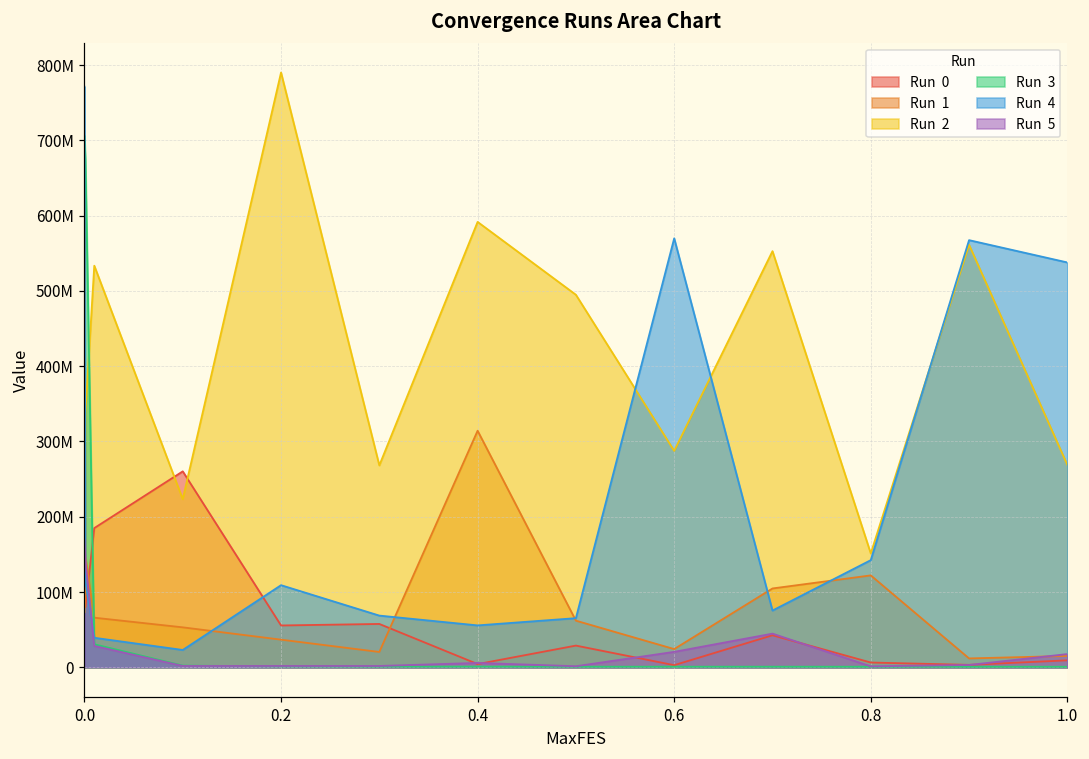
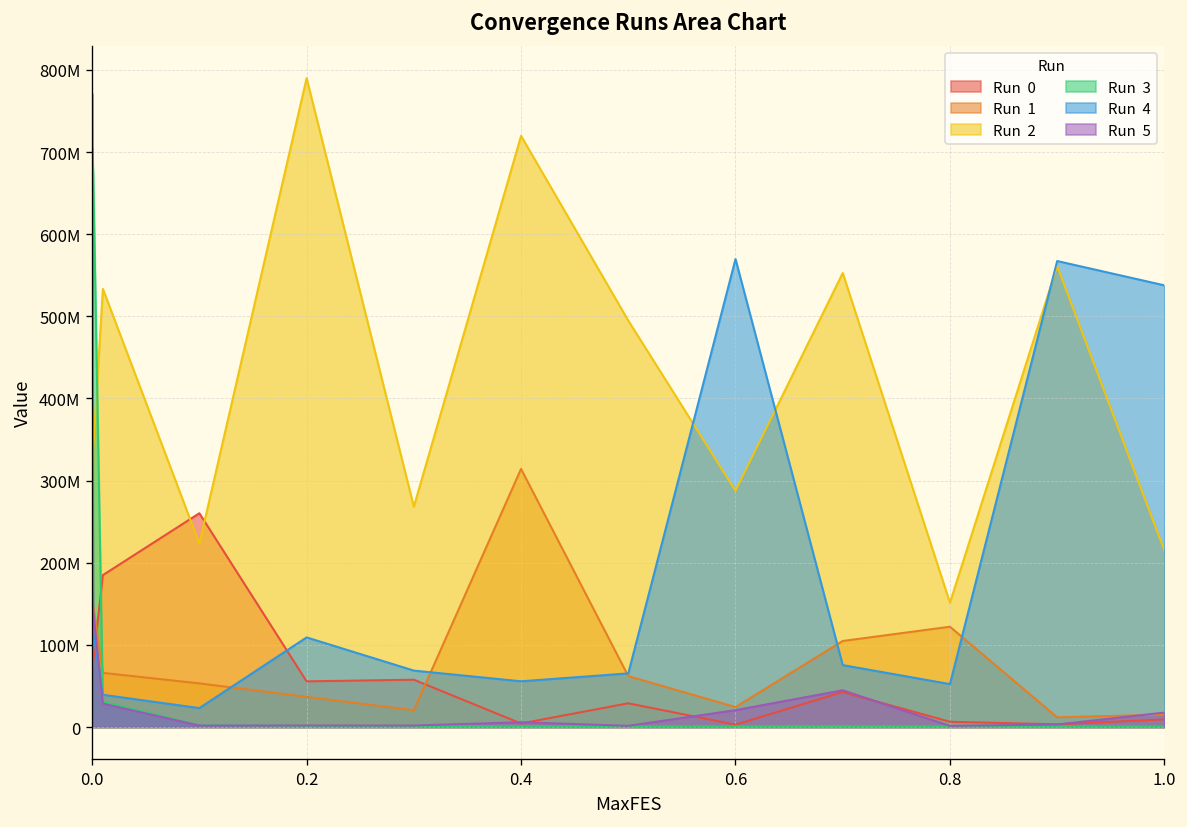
Run 2, 0.4: 590000000 -> 720000000
Run 4, 0.8: 140000000 -> 50000000
Run 2, 1.0: 270000000 -> 210000000
